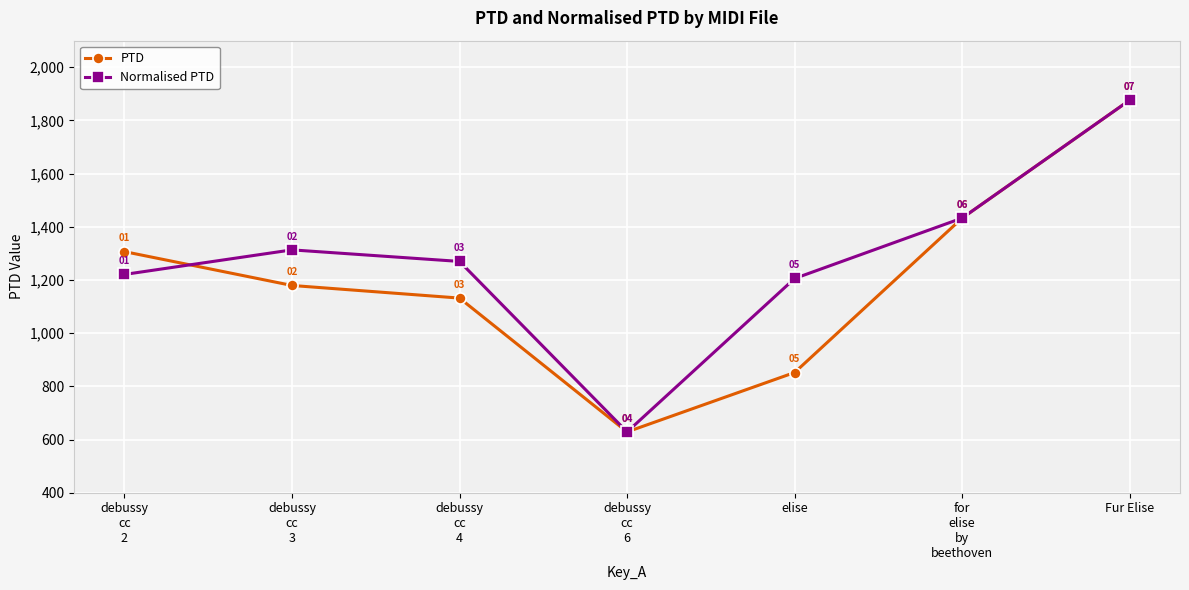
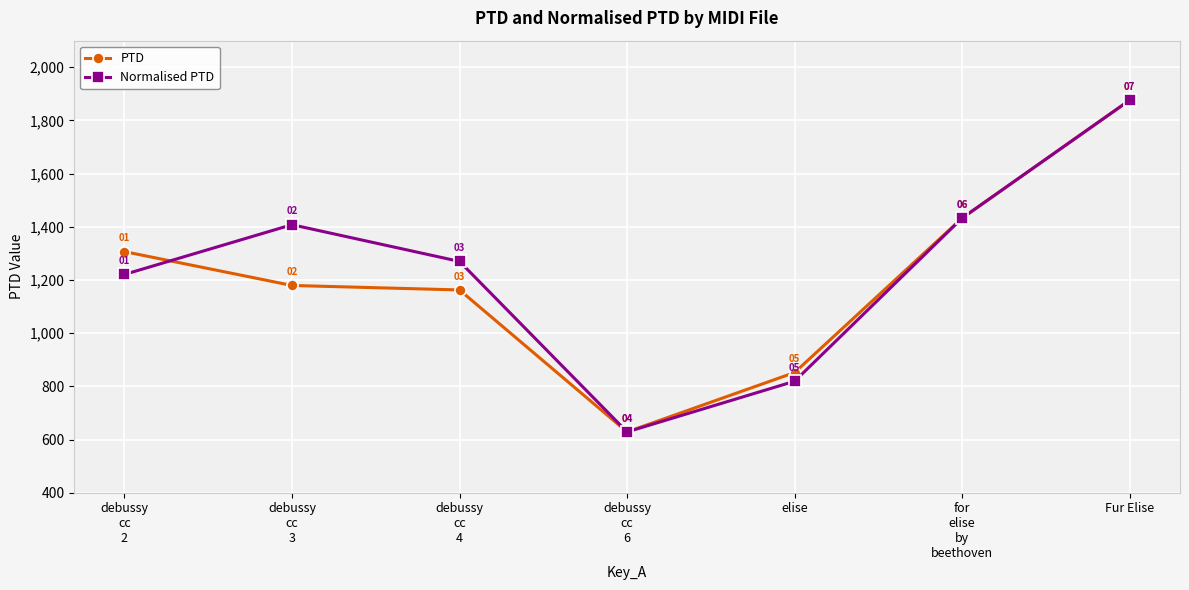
Normalised PTD, debussy cc 3: 1,310 -> 1,410
PTD, debussy cc 4: 1,130 -> 1,160
Normalised PTD, elise: 1,210 -> 820
